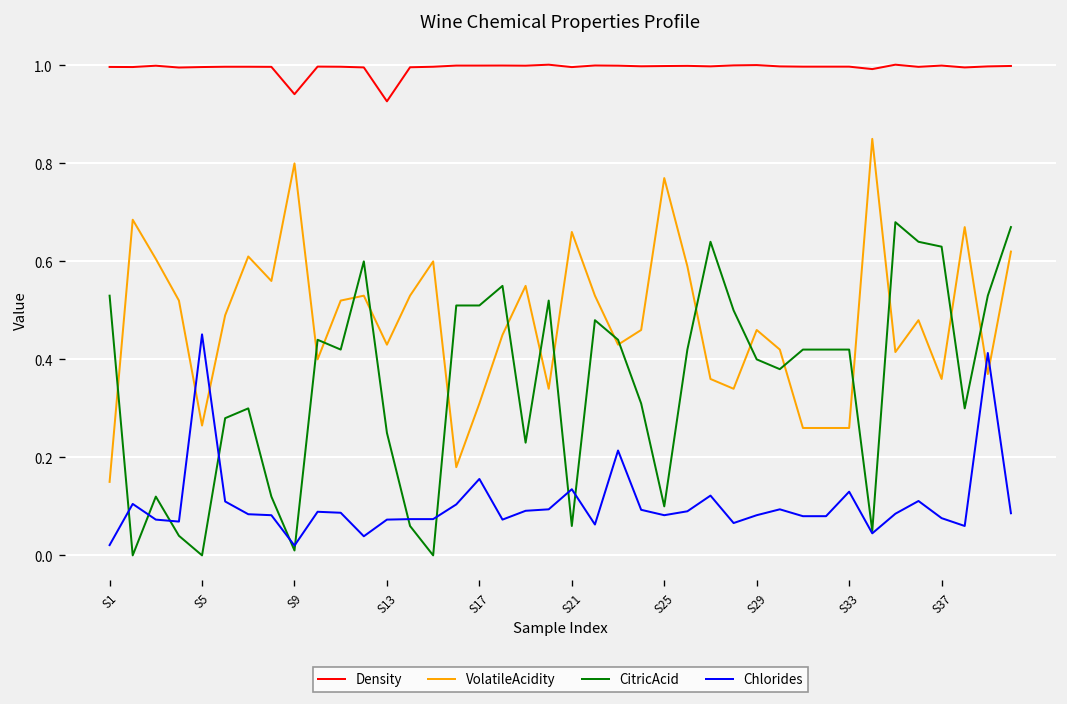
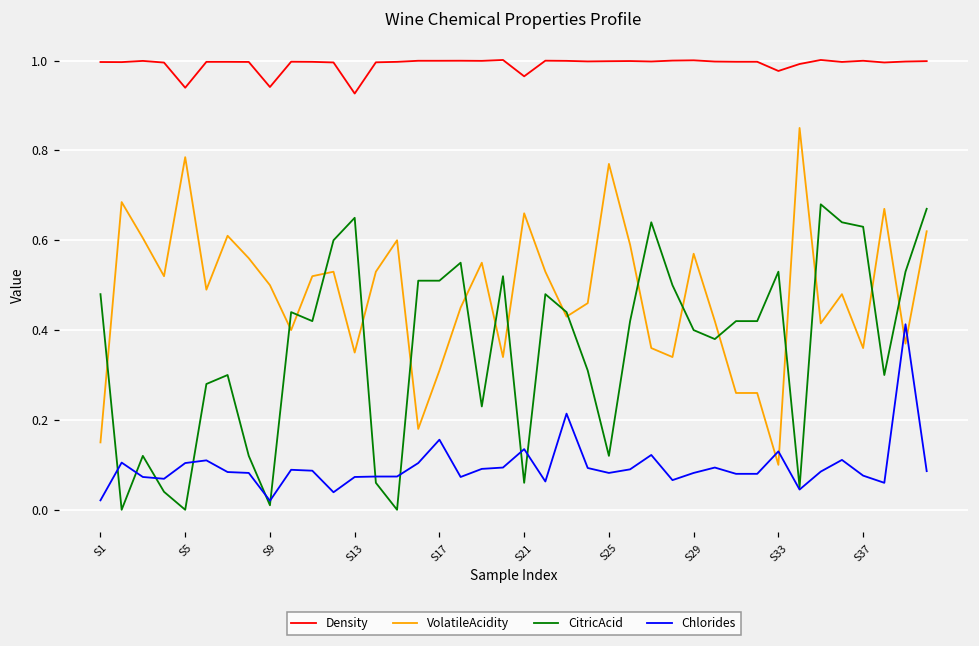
CitricAcid, S1: 0.53 -> 0.48
Density, S5: 1.00 -> 0.94
VolatileAcidity, S5: 0.27 -> 0.79
Chlorides, S5: 0.45 -> 0.10
VolatileAcidity, S9: 0.8 -> 0.5
VolatileAcidity, S13: 0.43 -> 0.35
CitricAcid, S13: 0.25 -> 0.65
Density, S21: 1.00 -> 0.97
CitricAcid, S25: 0.10 -> 0.12
VolatileAcidity, S29: 0.46 -> 0.57
Density, S33: 1.00 -> 0.98
VolatileAcidity, S33: 0.26 -> 0.10
CitricAcid, S33: 0.42 -> 0.53
